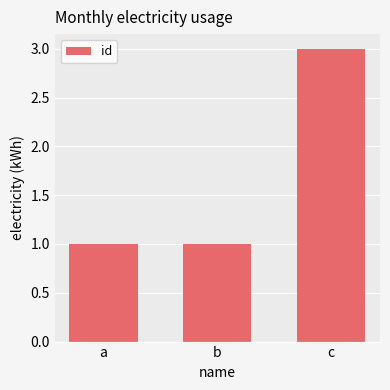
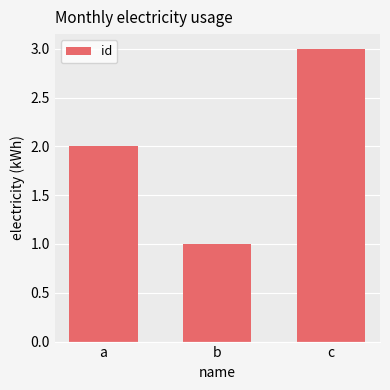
a: 1 -> 2
